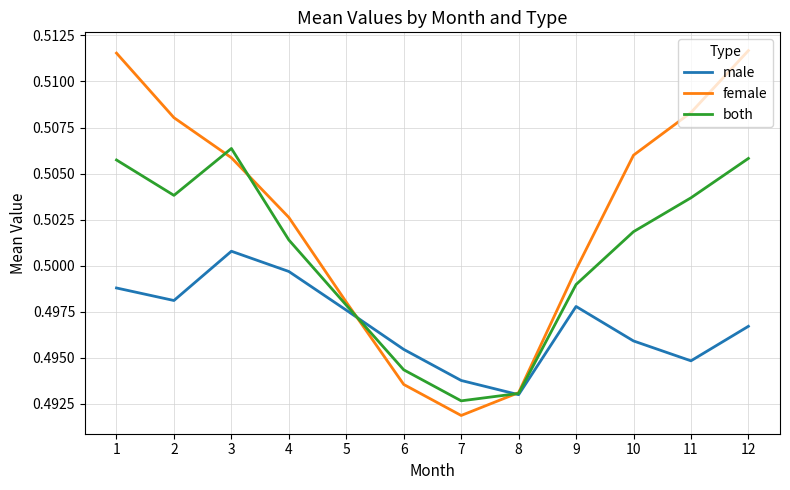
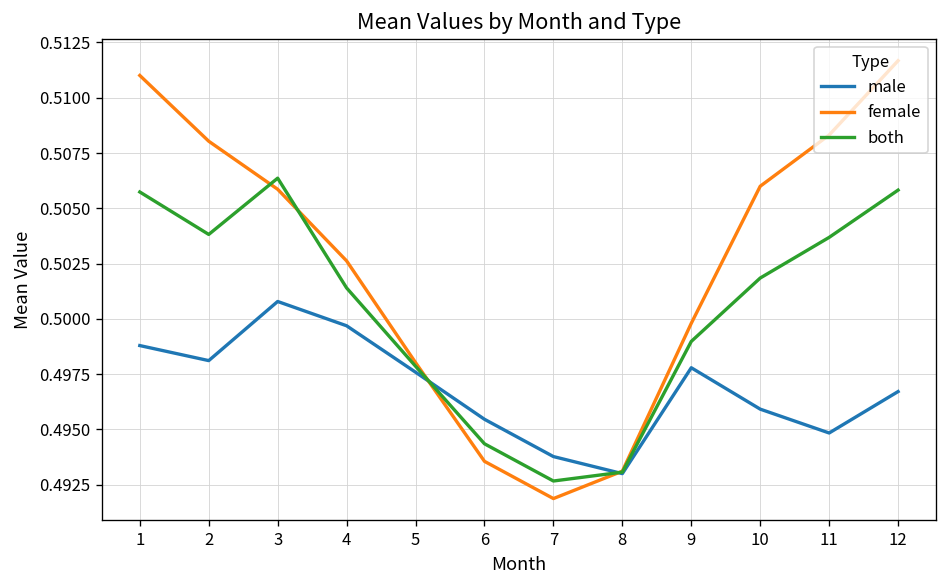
female, 1: 0.5115 -> 0.5110
